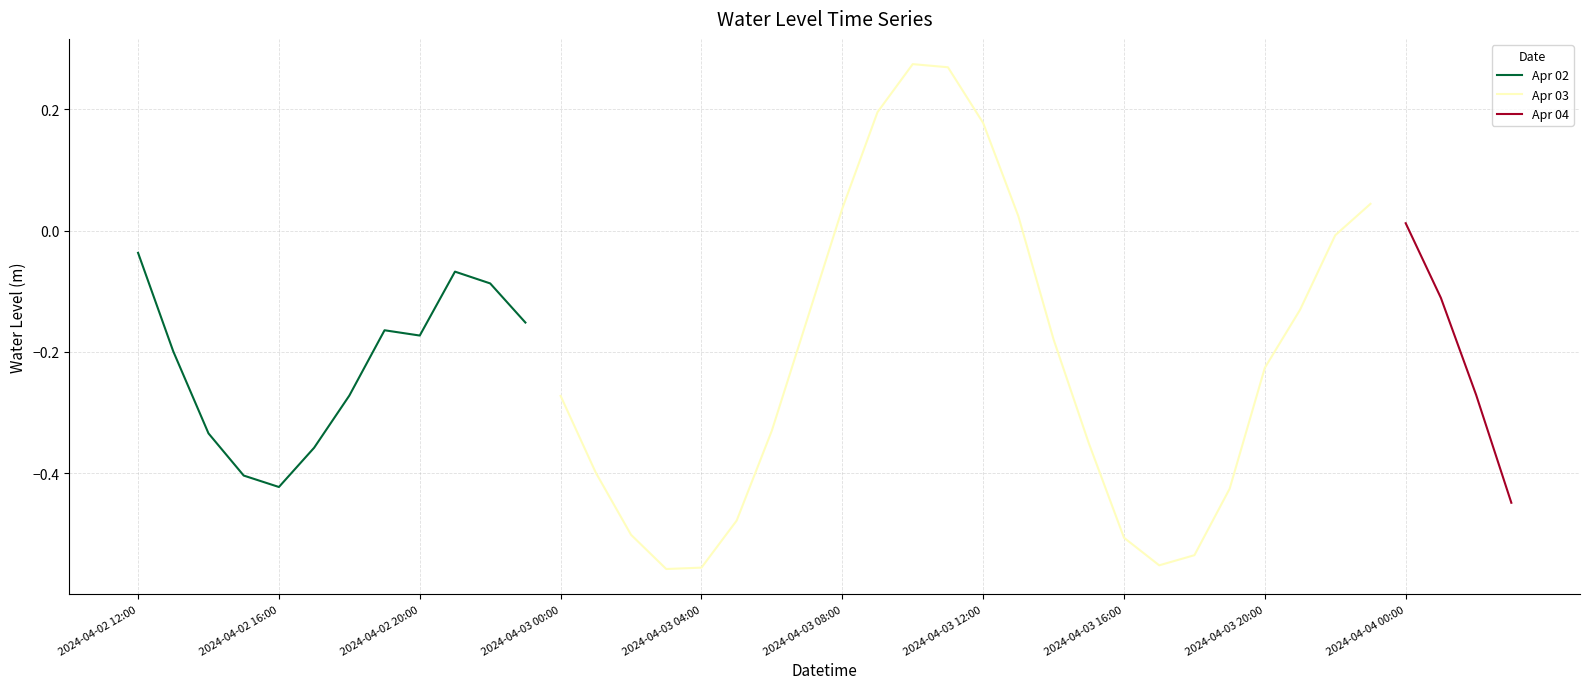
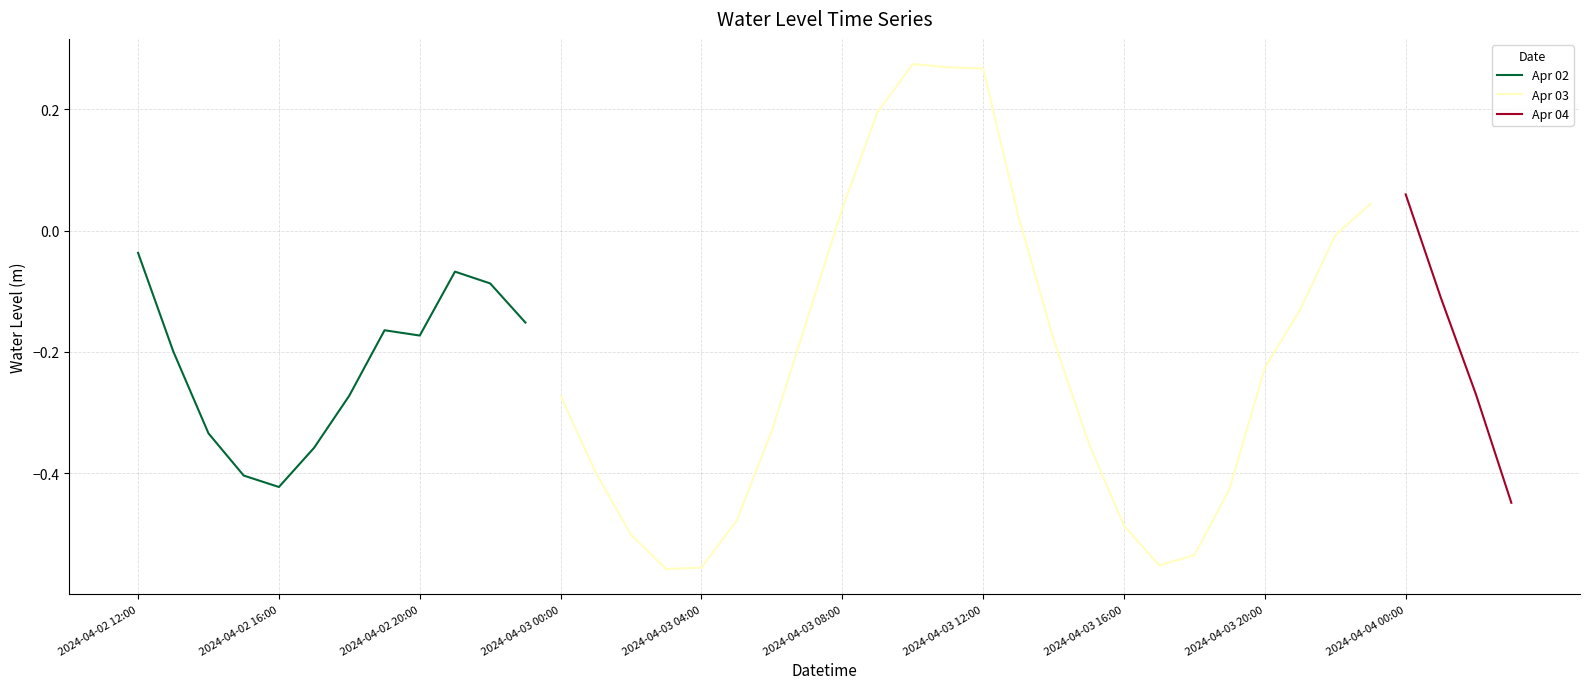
Apr 03, 2024-04-03 12:00: 0.18 -> 0.27
Apr 03, 2024-04-03 16:00: -0.51 -> -0.49
Apr 04, 2024-04-04 00:00: 0.01 -> 0.06
